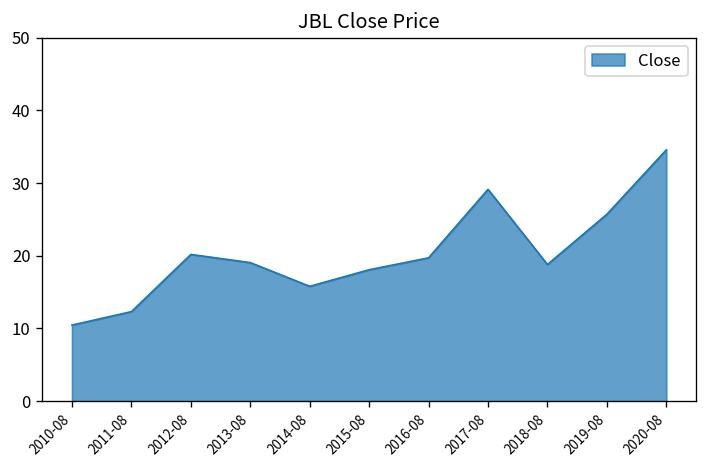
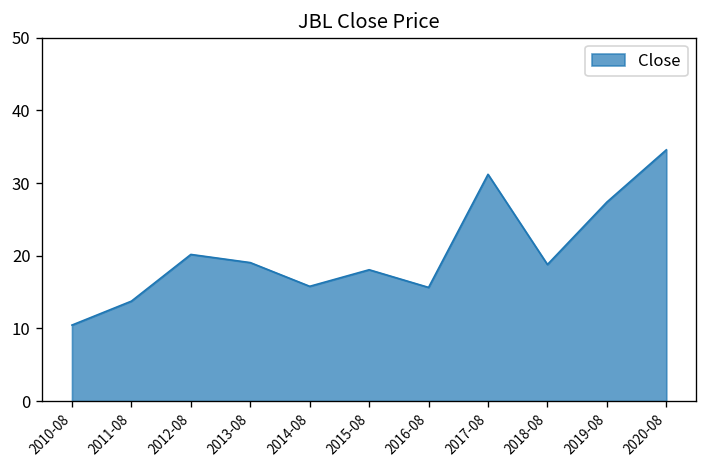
2011-08: 12 -> 14
2016-08: 20 -> 16
2017-08: 29 -> 31
2019-08: 26 -> 27
